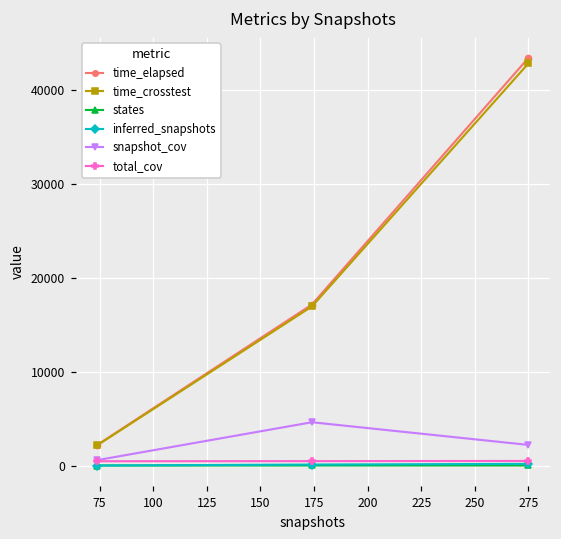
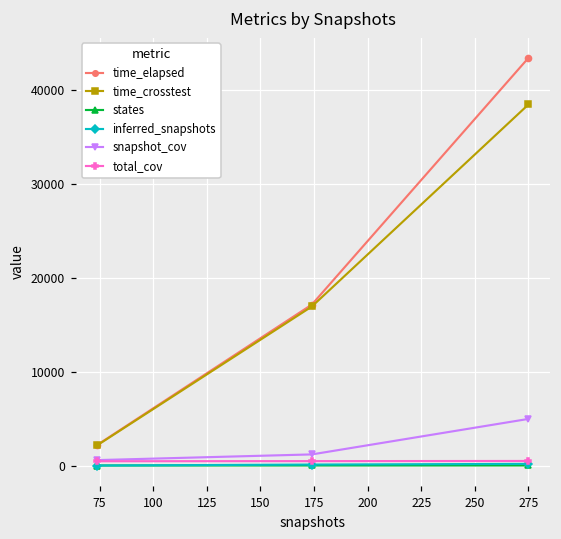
snapshot_cov, 175: 5000 -> 1000
time_crosstest, 275: 43000 -> 38000
snapshot_cov, 275: 2000 -> 5000
